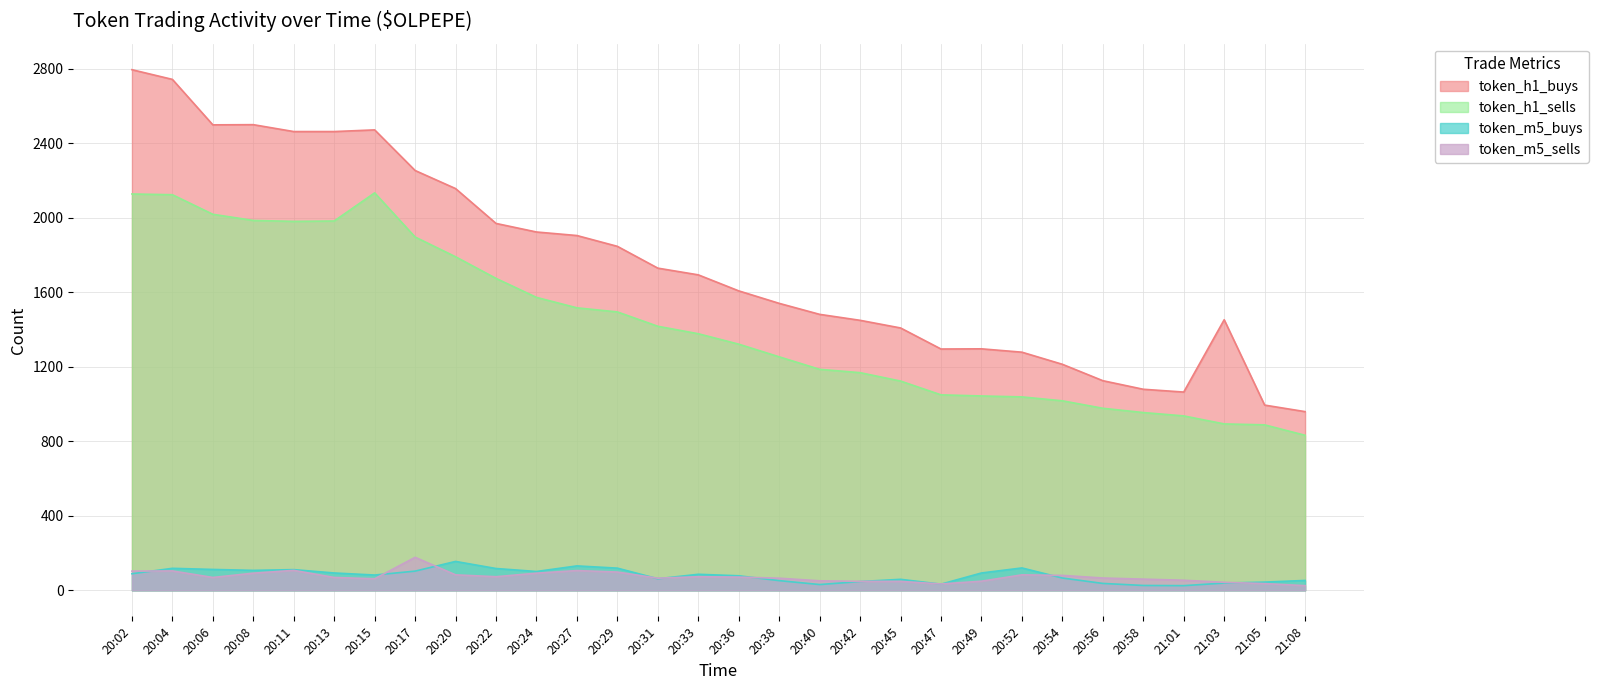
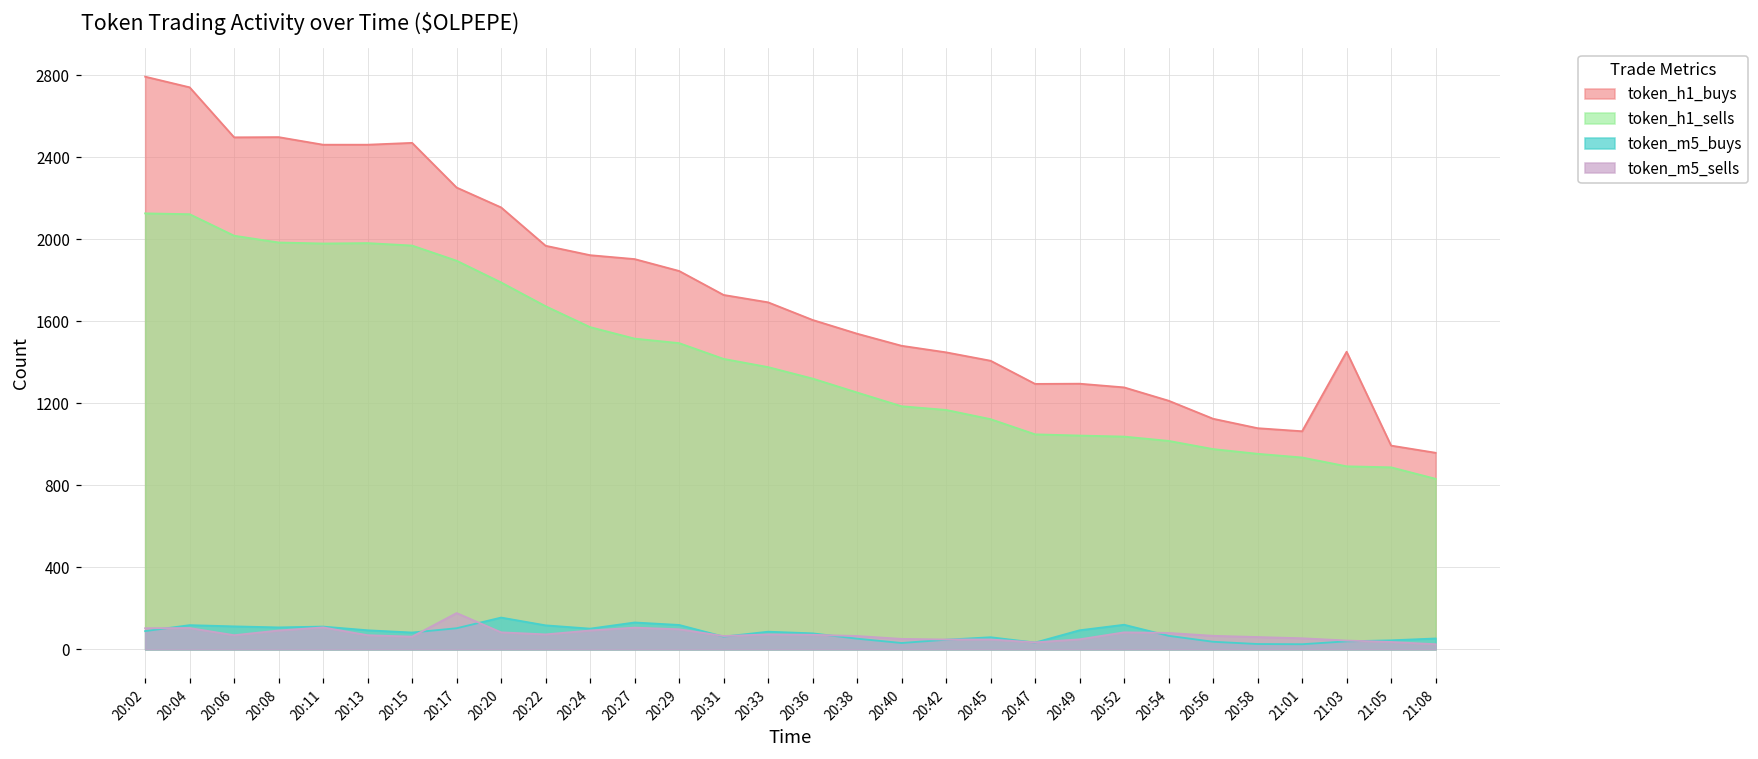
token_h1_sells, 20:15: 2130 -> 1970
